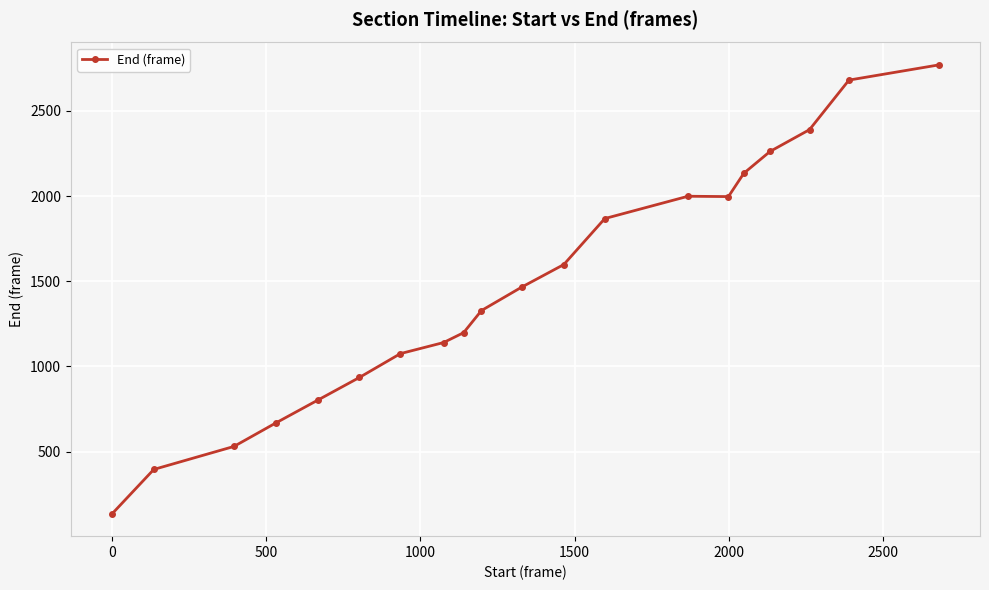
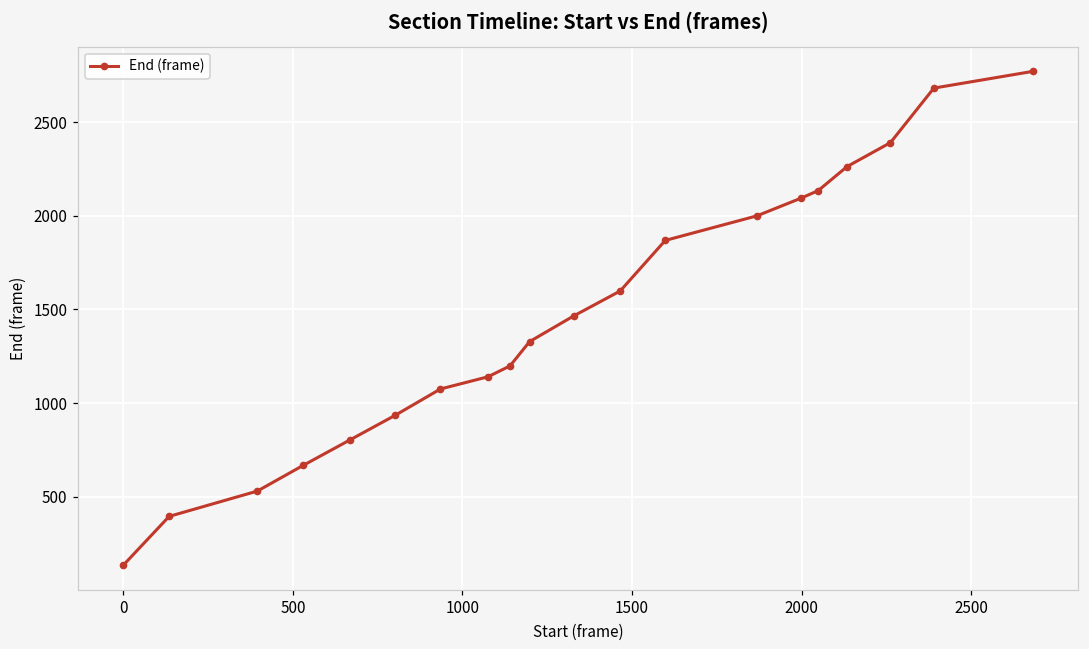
2000: 2000 -> 2090
